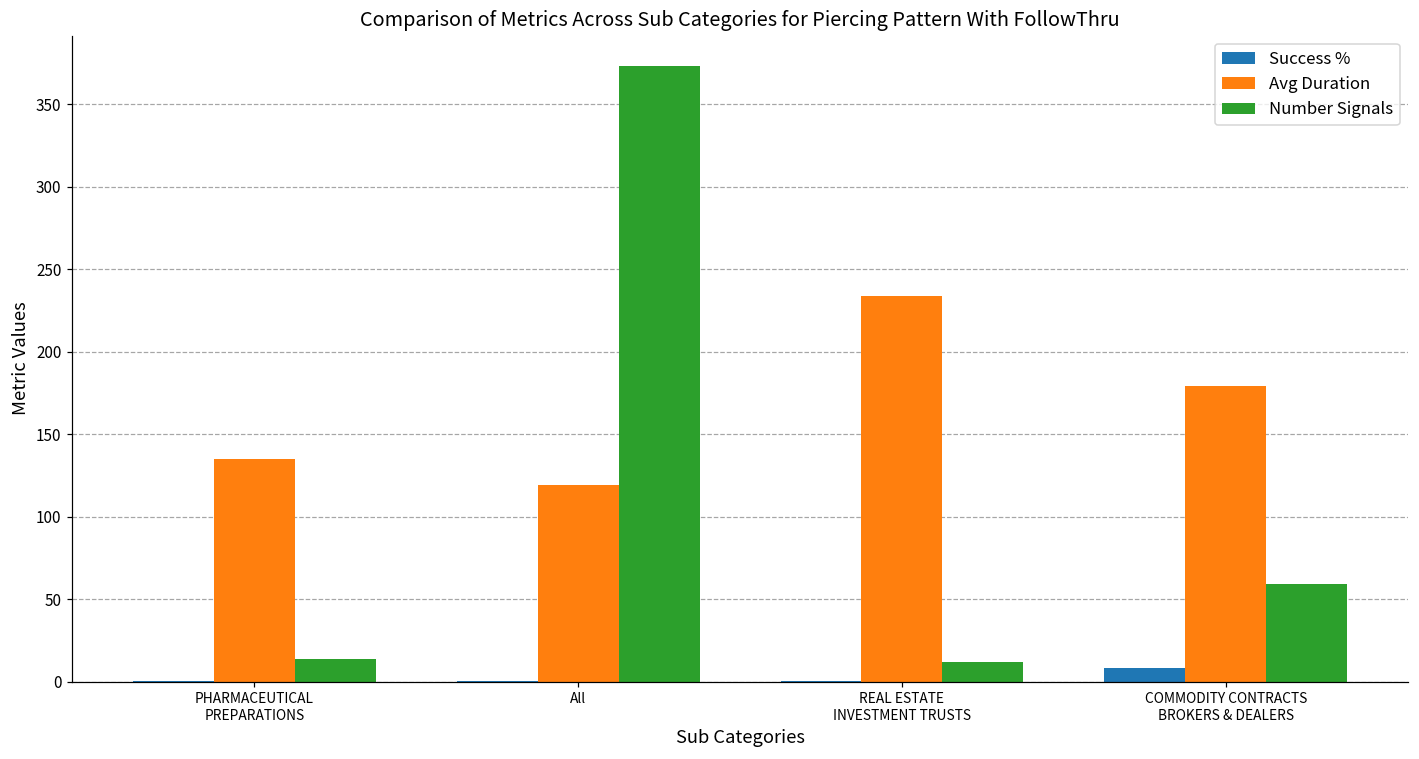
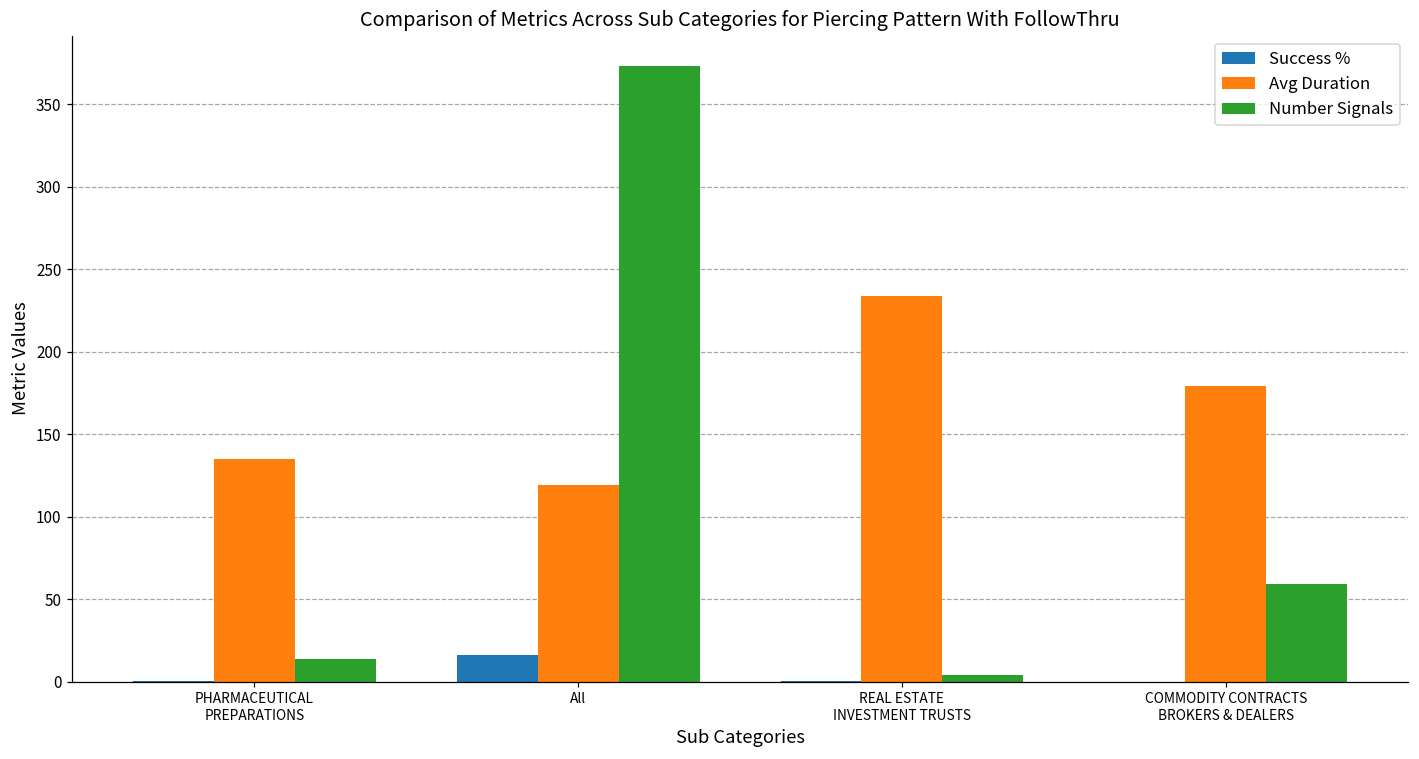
Success %, All: 0 -> 16
Number Signals, REAL ESTATE INVESTMENT TRUSTS: 12 -> 4
Success %, COMMODITY CONTRACTS BROKERS & DEALERS: 8 -> 0
